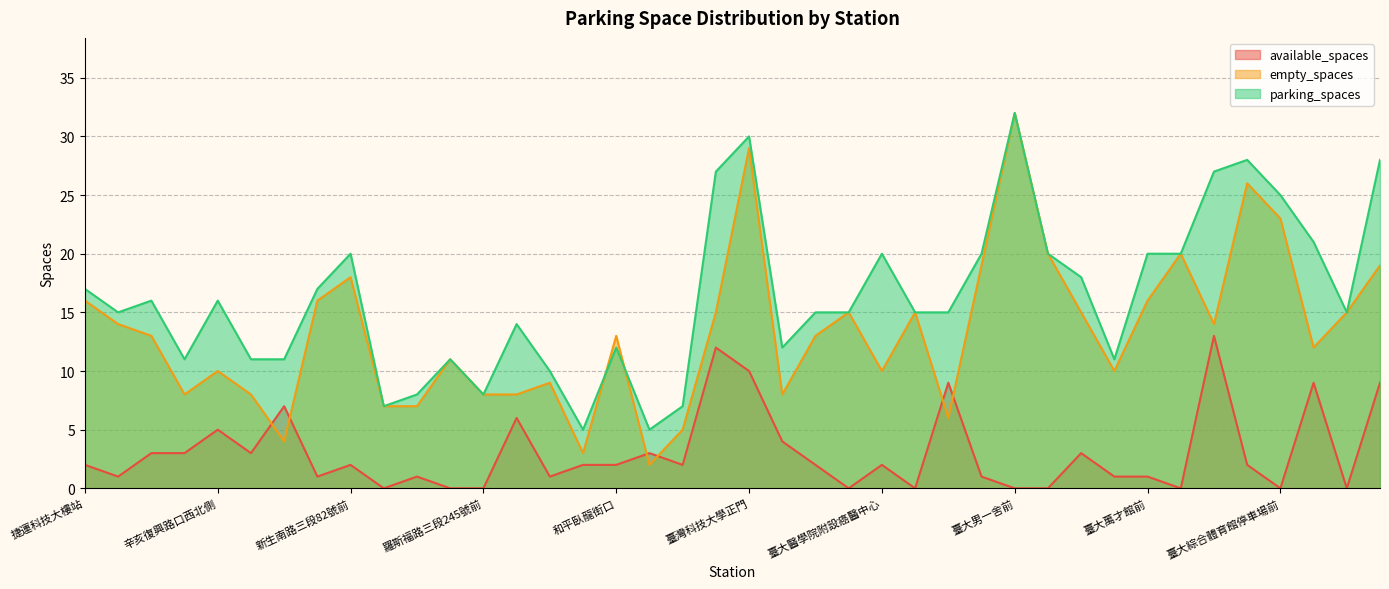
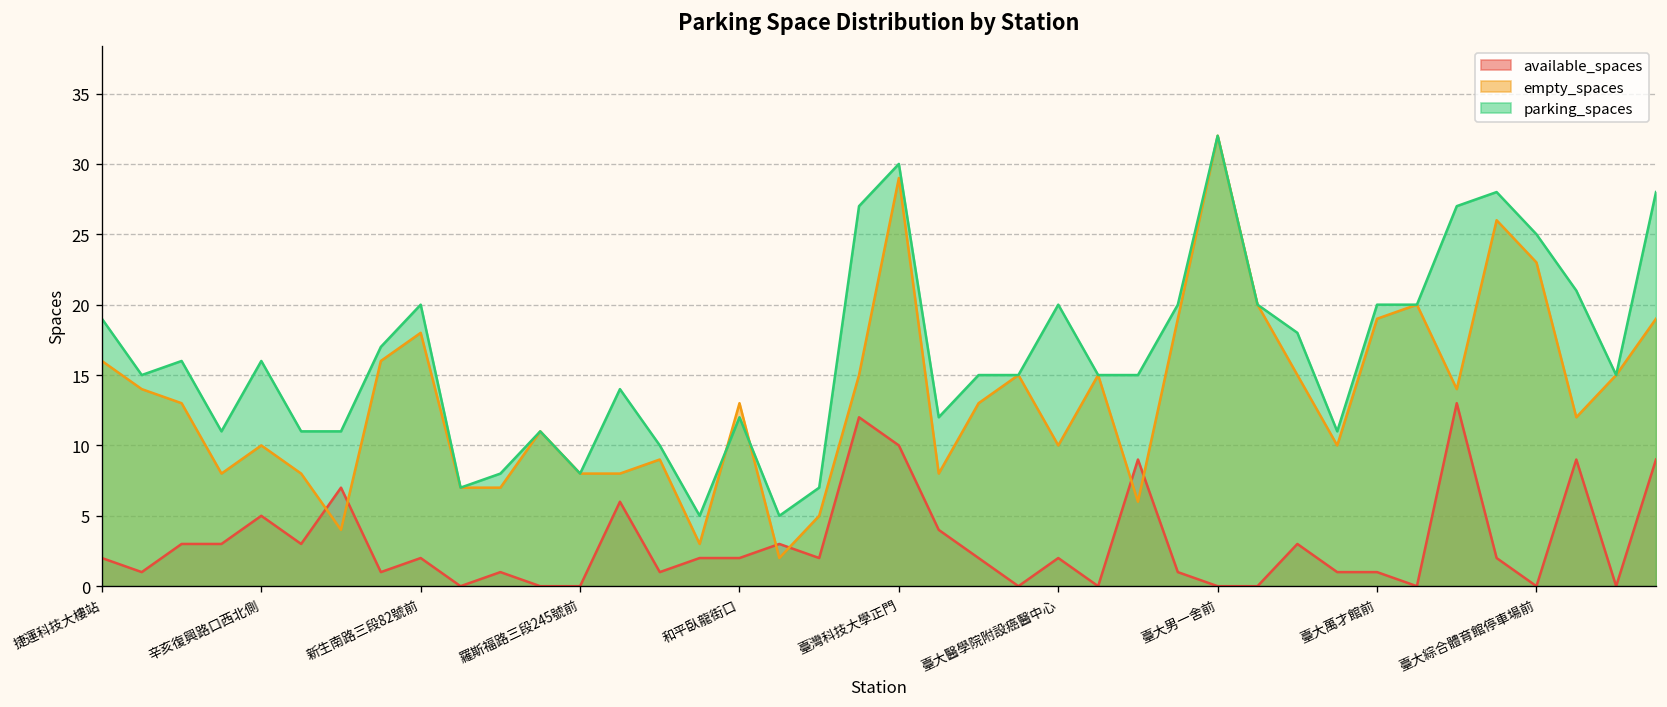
parking_spaces, 捷運科技大樓站: 17 -> 19
empty_spaces, 臺大萬才館前: 16 -> 19
